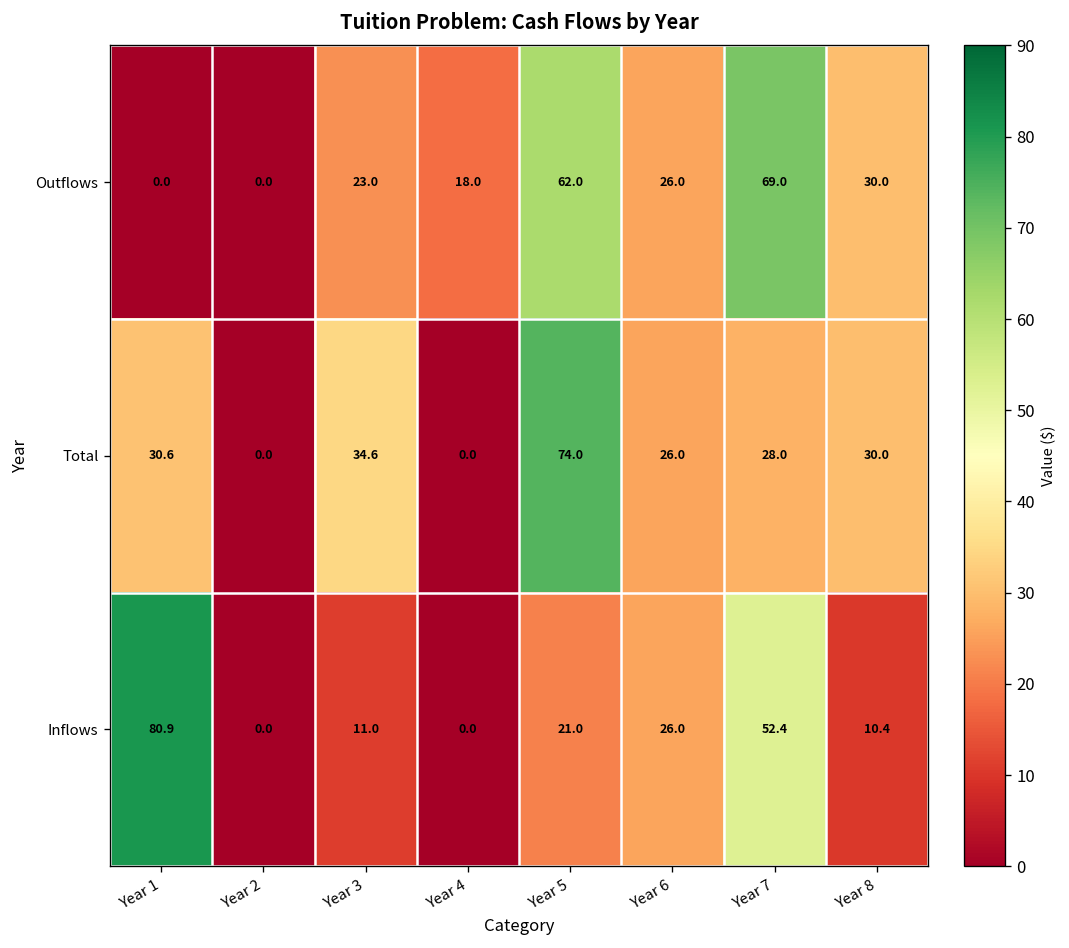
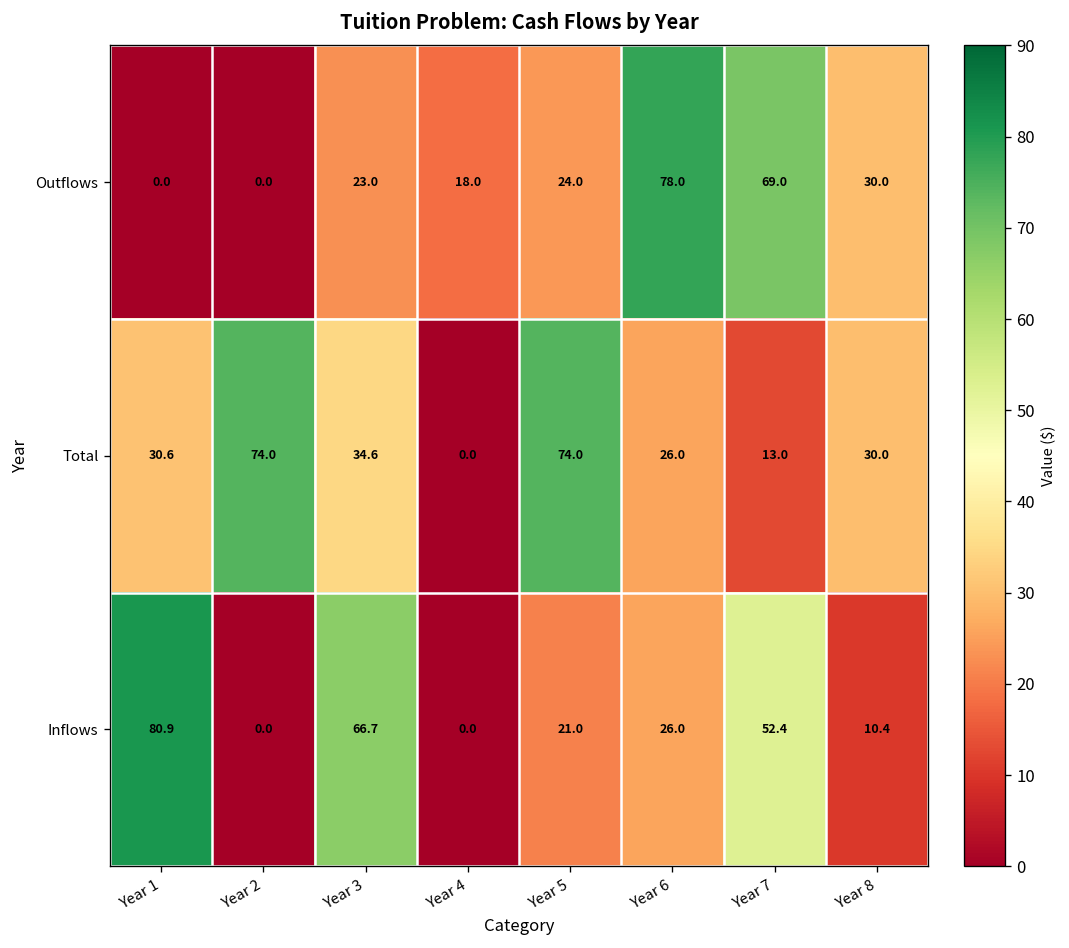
Outflows, Year 5: 62.0 -> 24.0
Outflows, Year 6: 26.0 -> 78.0
Total, Year 2: 0.0 -> 74.0
Total, Year 7: 28.0 -> 13.0
Inflows, Year 3: 11.0 -> 66.7
